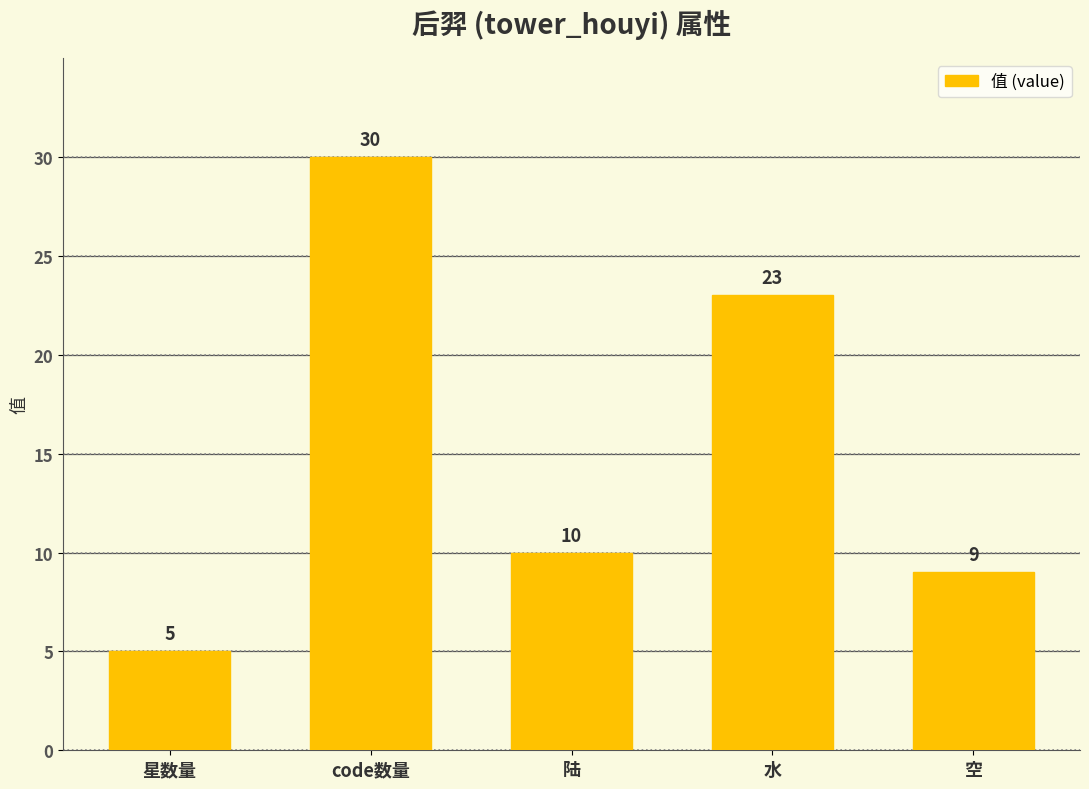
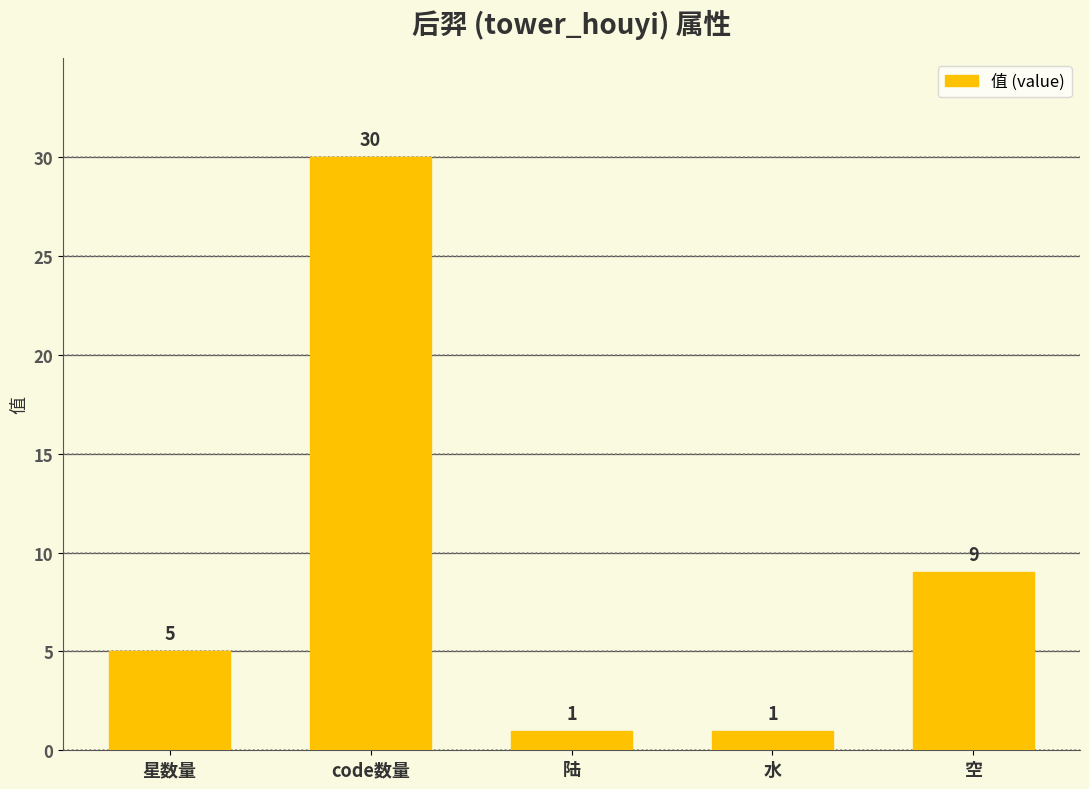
陆: 10 -> 1
水: 23 -> 1
